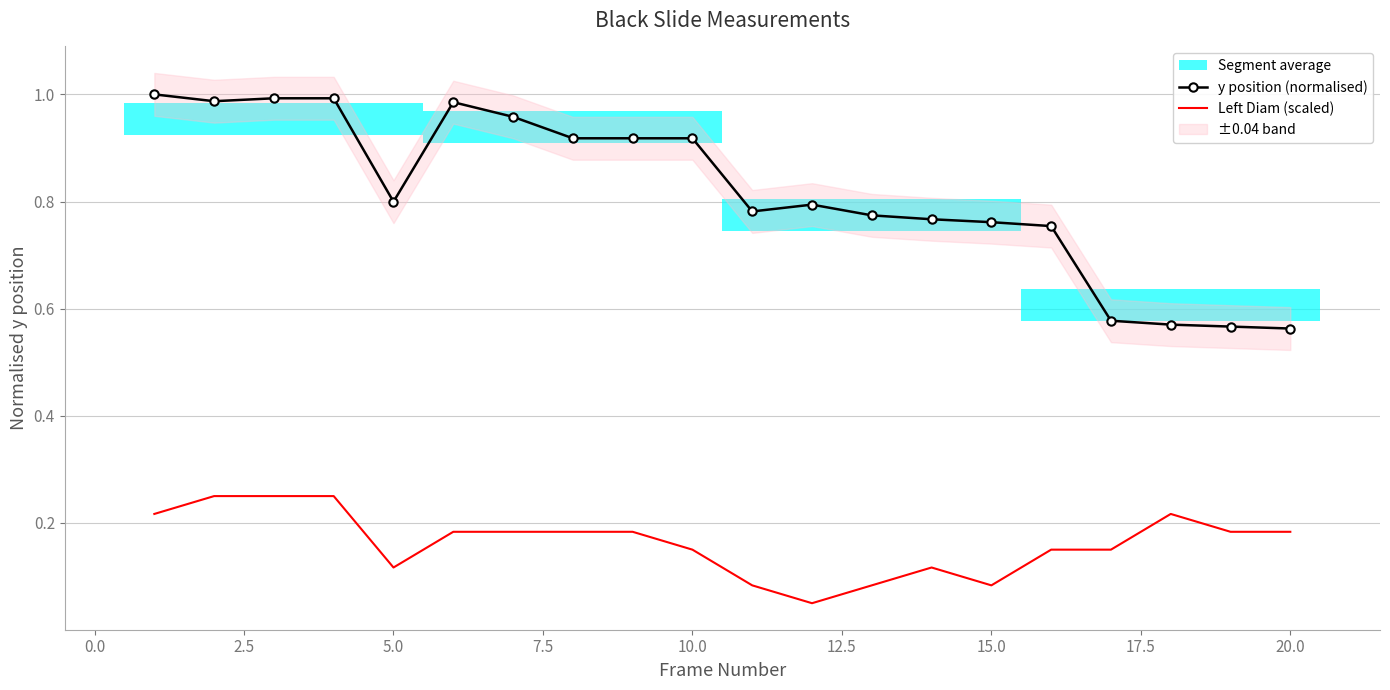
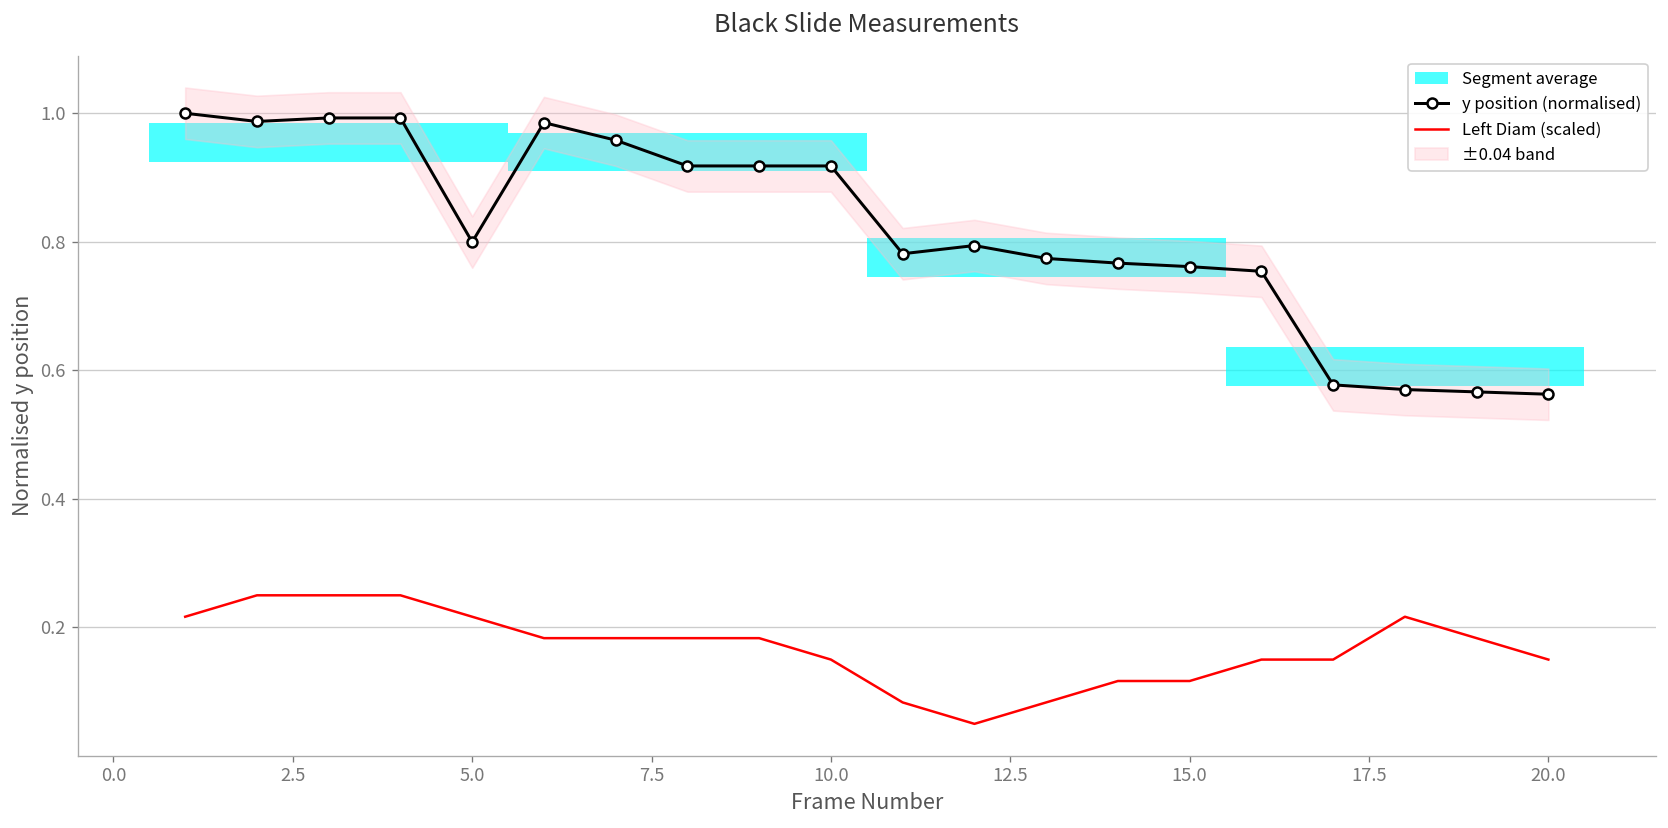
Left Diam (scaled), 5.0: 0.12 -> 0.22
Left Diam (scaled), 15.0: 0.08 -> 0.12
Left Diam (scaled), 20.0: 0.18 -> 0.15
